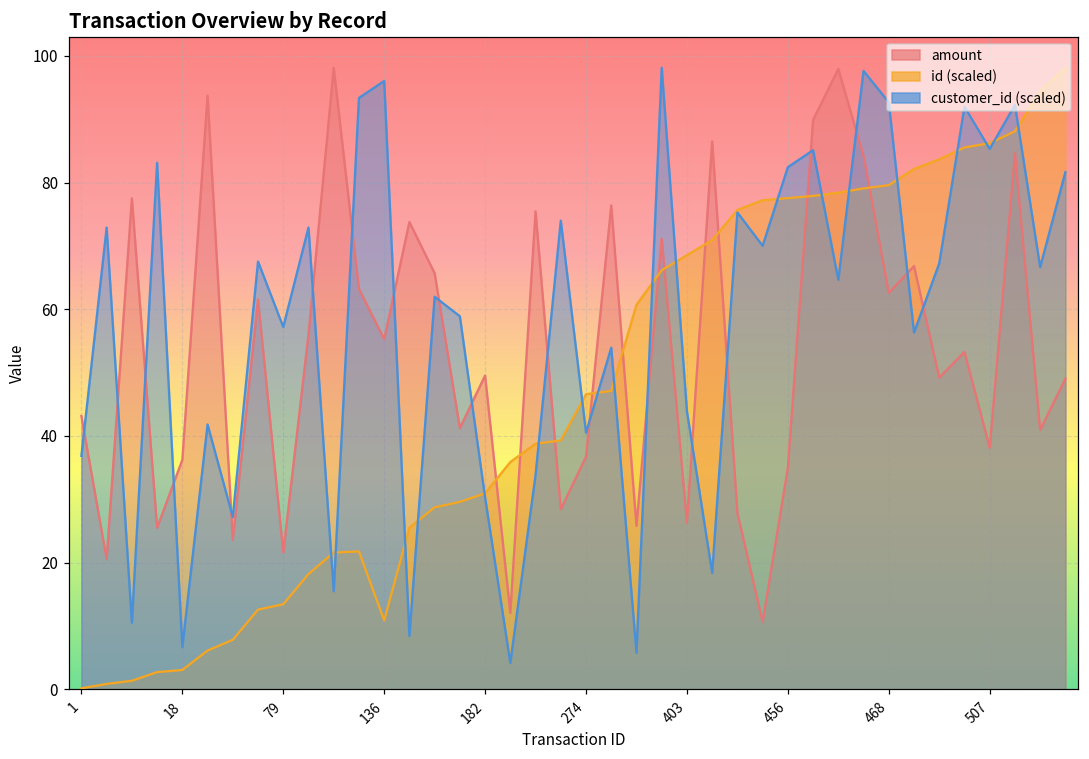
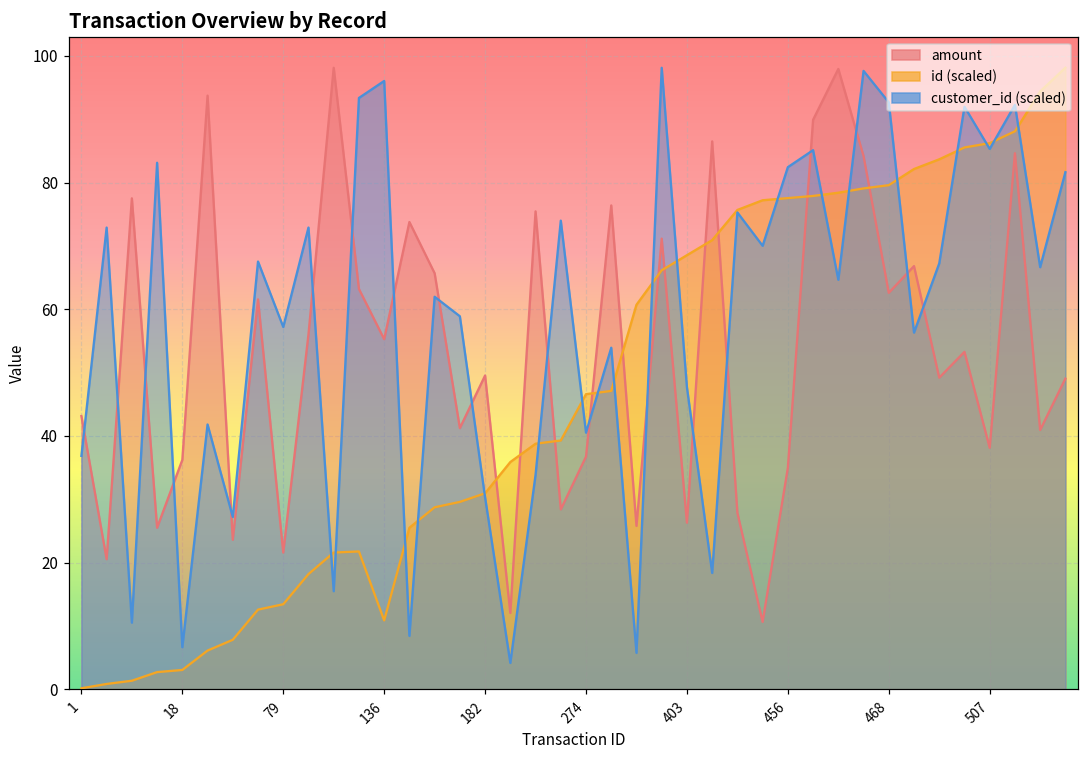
customer_id (scaled), 403: 44 -> 48
